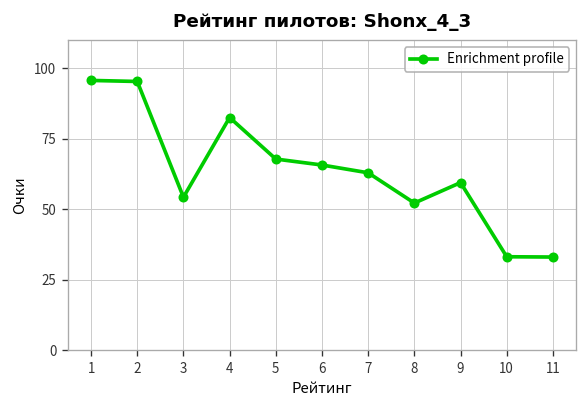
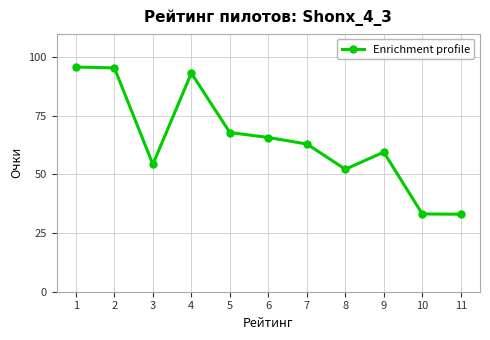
4: 83 -> 93
